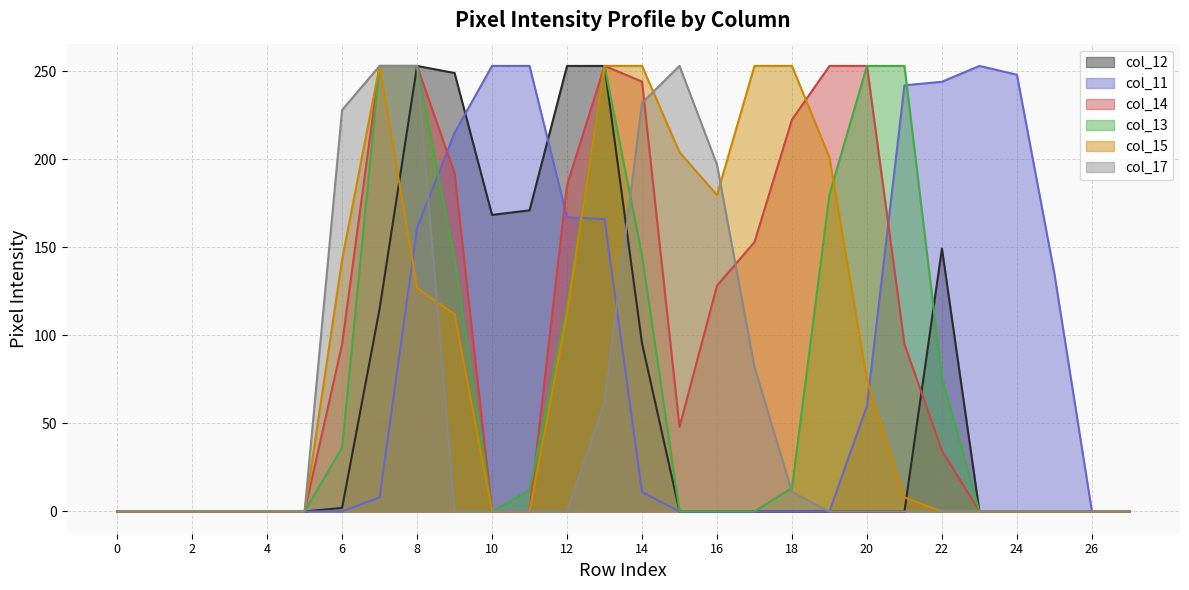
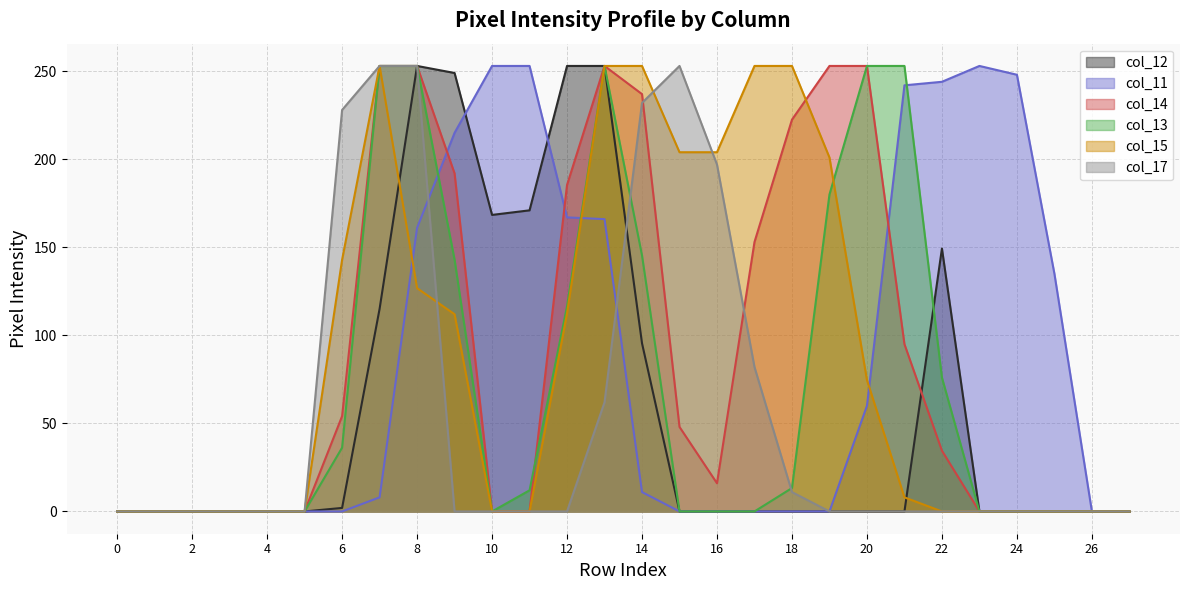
col_14, 6: 95 -> 54
col_14, 14: 244 -> 237
col_14, 16: 128 -> 16
col_15, 16: 180 -> 204
